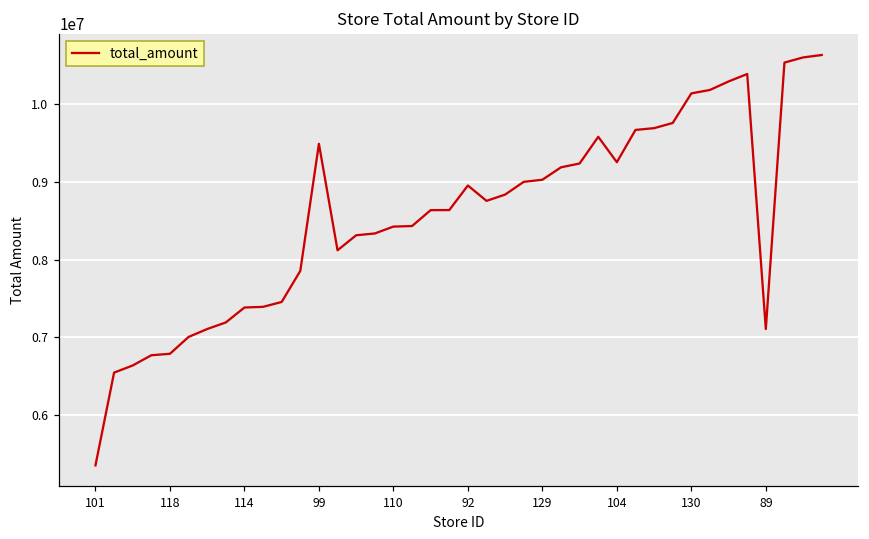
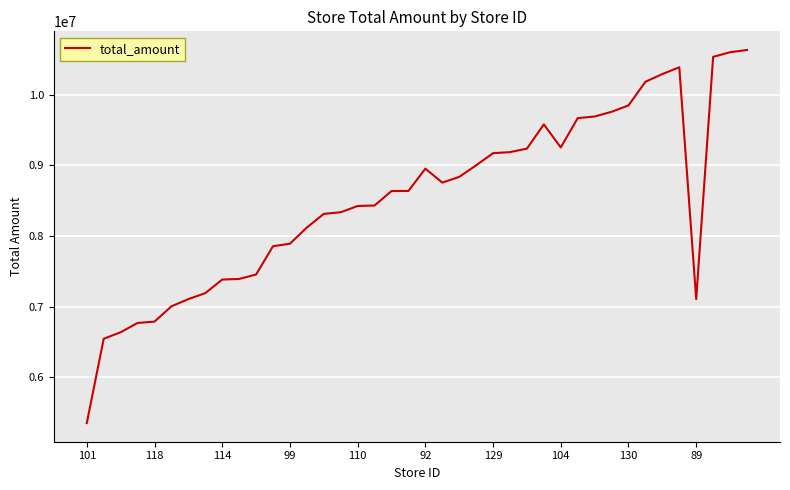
99: 9500000 -> 7900000
129: 9000000 -> 9200000
130: 10100000 -> 9800000
